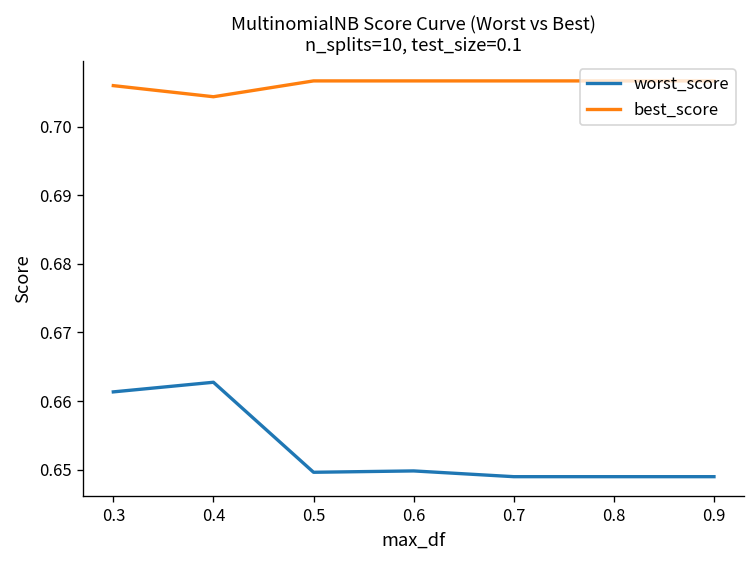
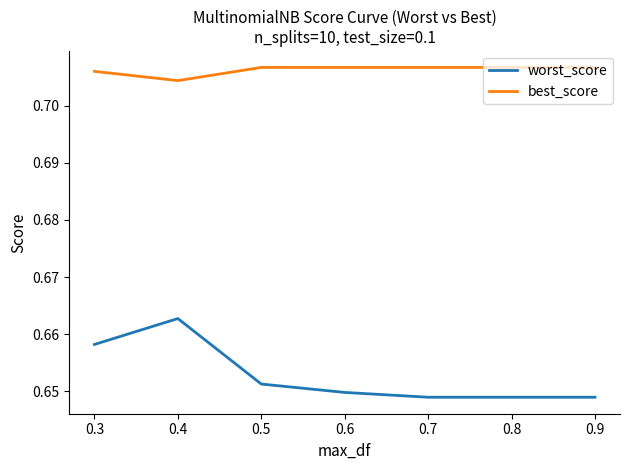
worst_score, 0.3: 0.661 -> 0.658
worst_score, 0.5: 0.650 -> 0.651
